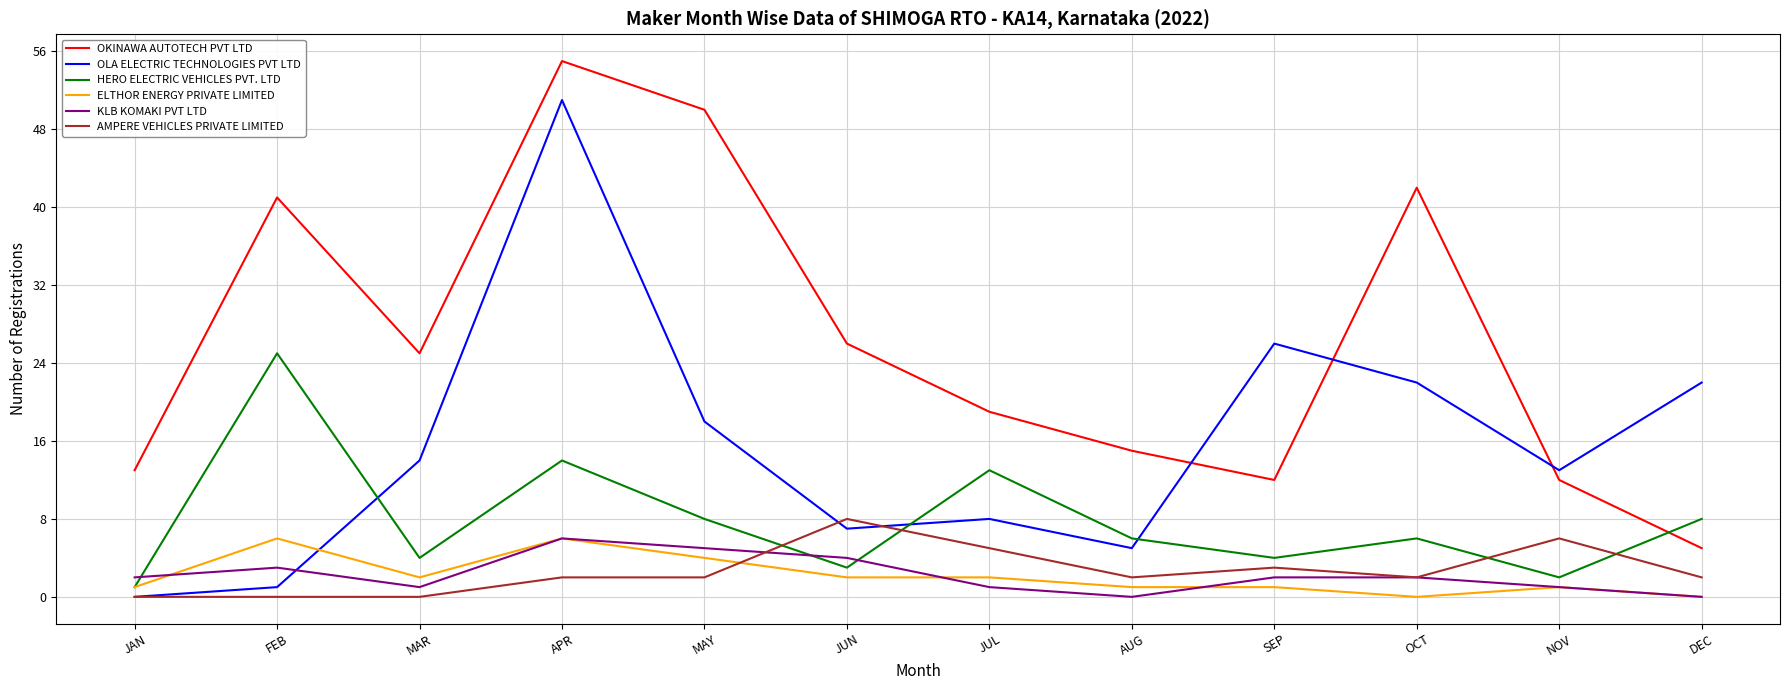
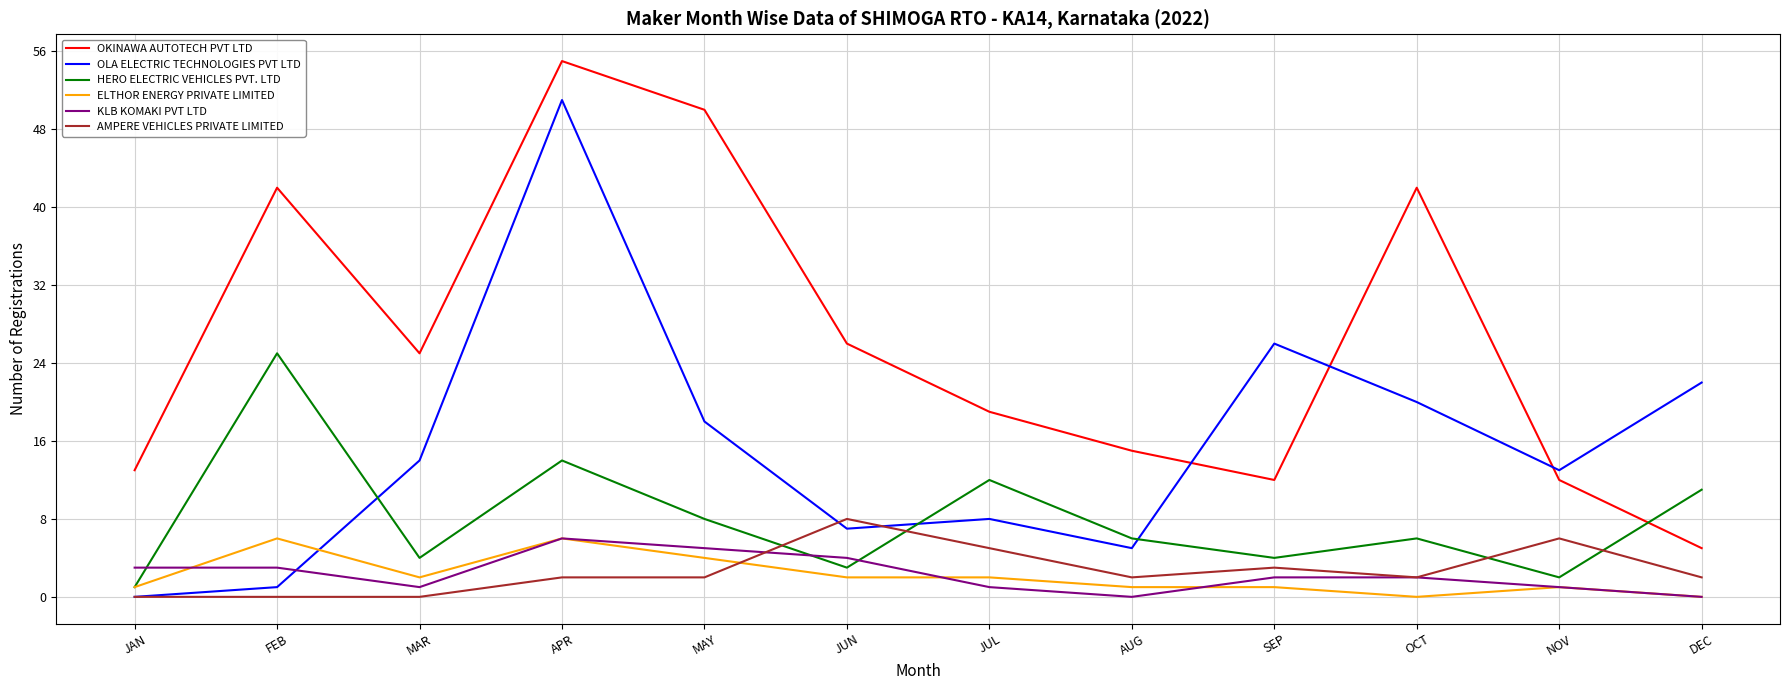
KLB KOMAKI PVT LTD, JAN: 2 -> 3
OKINAWA AUTOTECH PVT LTD, FEB: 41 -> 42
HERO ELECTRIC VEHICLES PVT. LTD, JUL: 13 -> 12
OLA ELECTRIC TECHNOLOGIES PVT LTD, OCT: 22 -> 20
HERO ELECTRIC VEHICLES PVT. LTD, DEC: 8 -> 11
